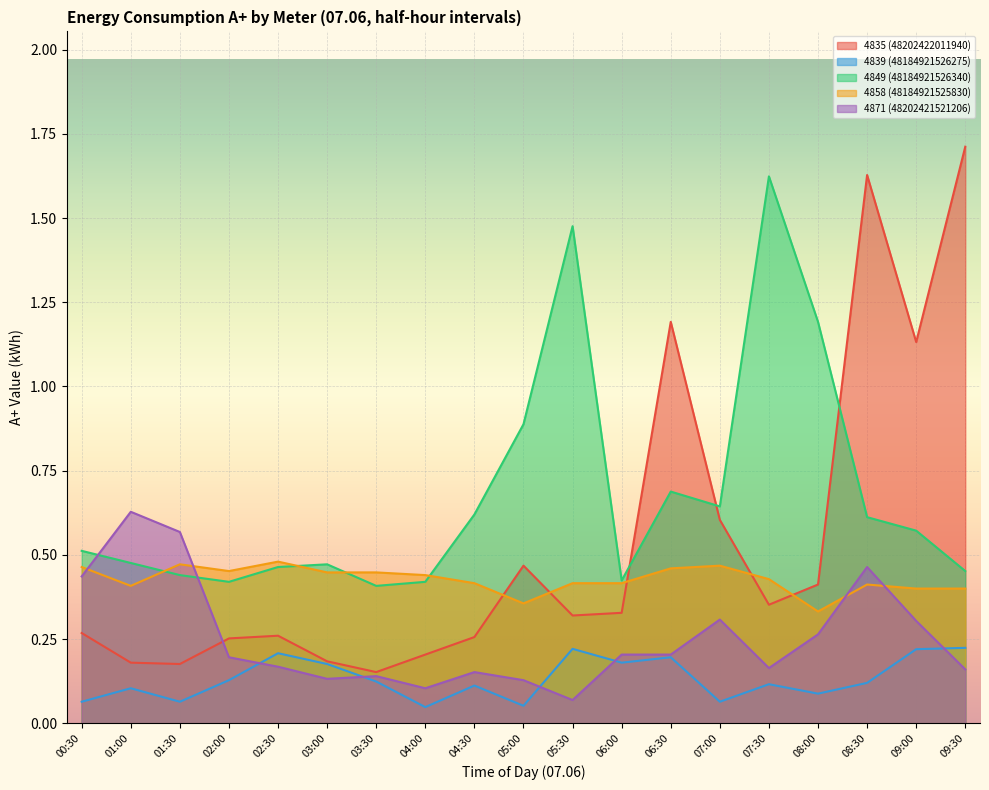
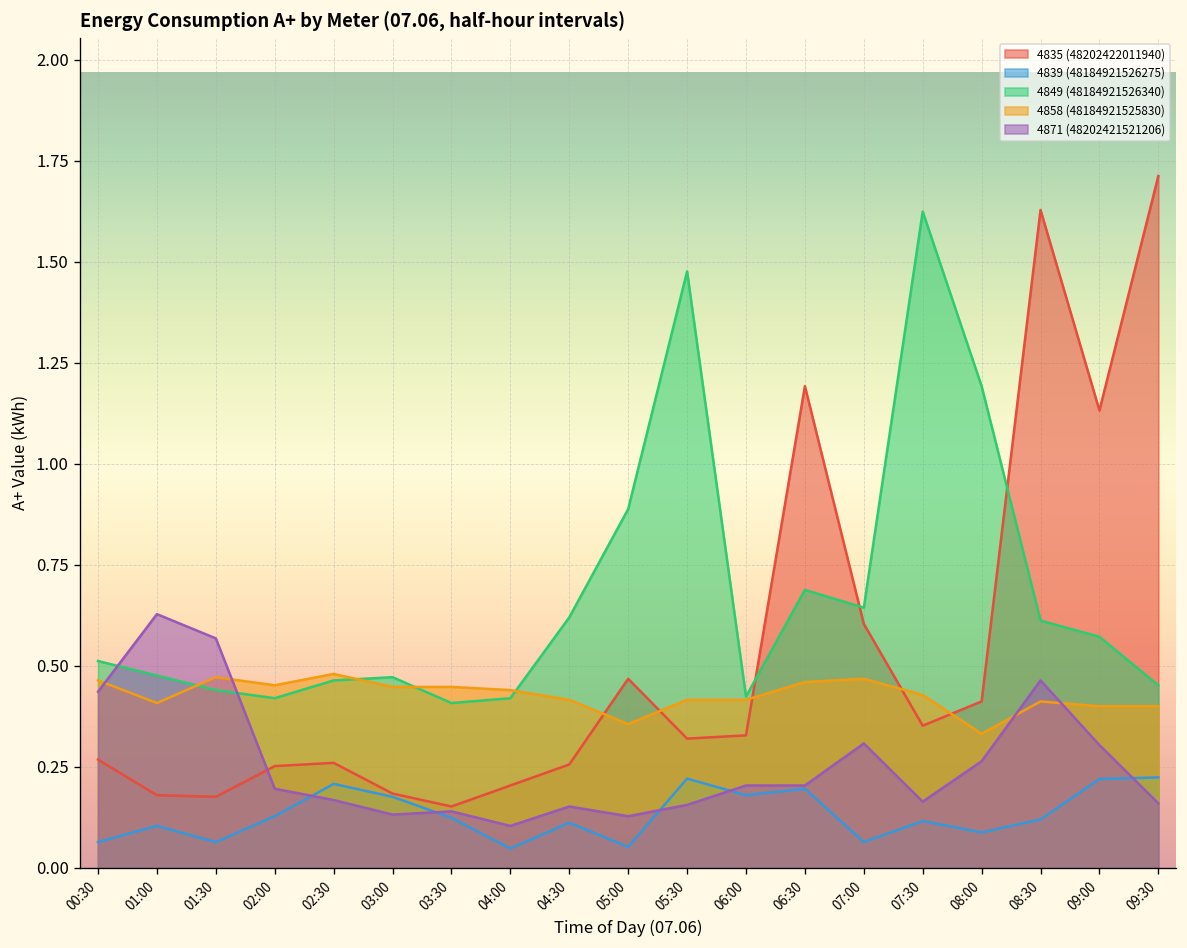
4871 (48202421521206), 05:30: 0.07 -> 0.16
